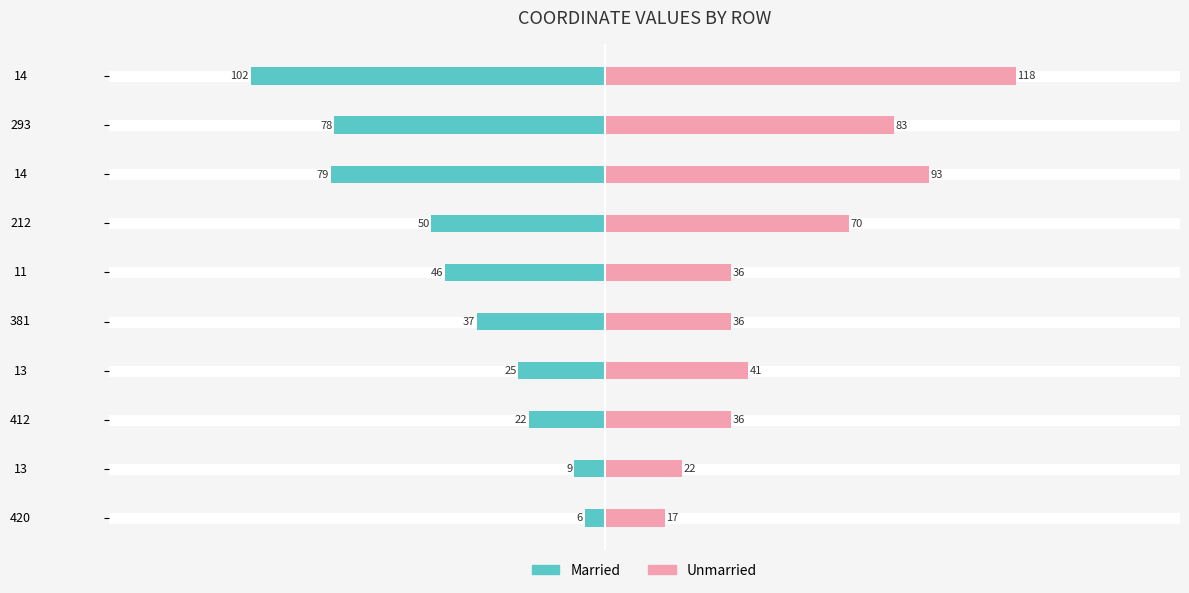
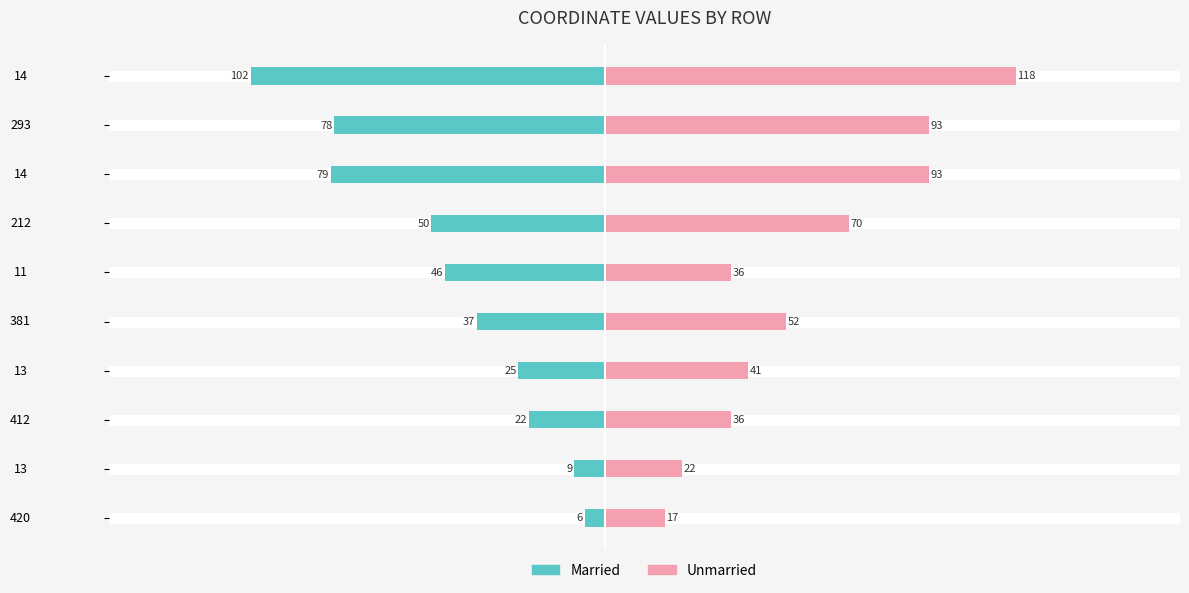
Unmarried, 293: 83 -> 93
Unmarried, 381: 36 -> 52
